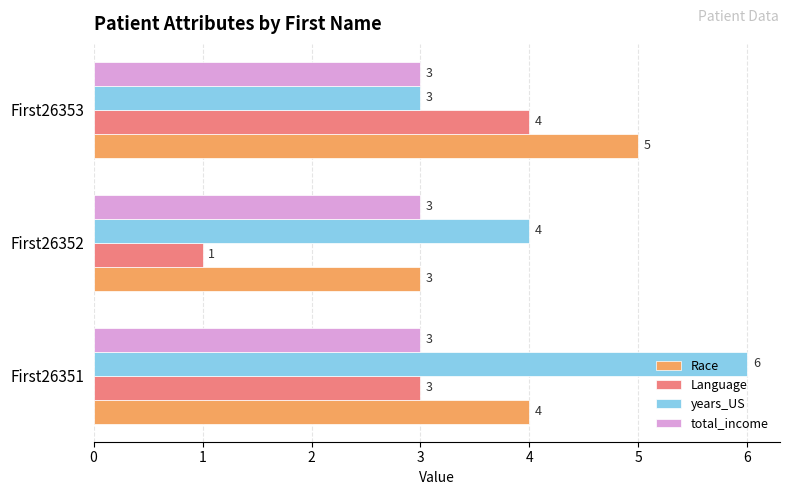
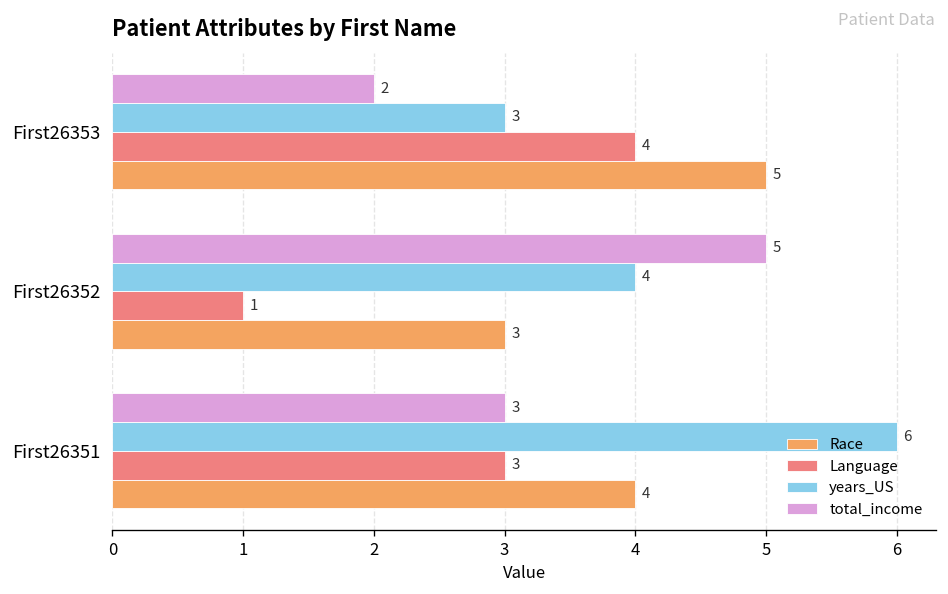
total_income, First26353: 3 -> 2
total_income, First26352: 3 -> 5
